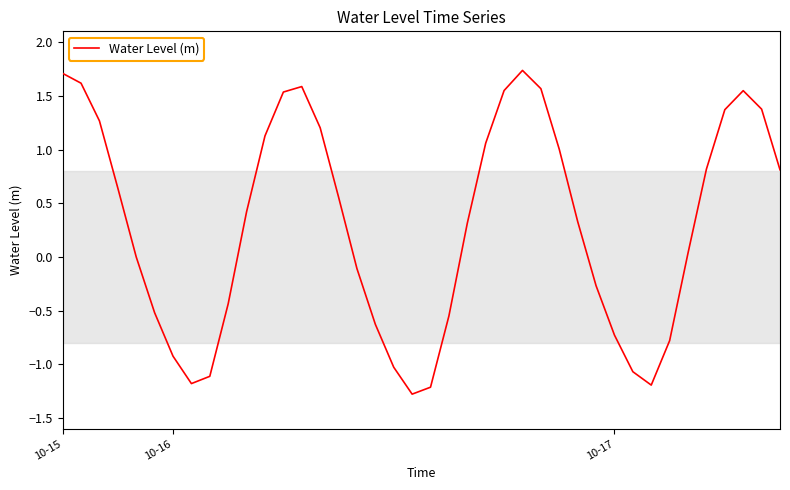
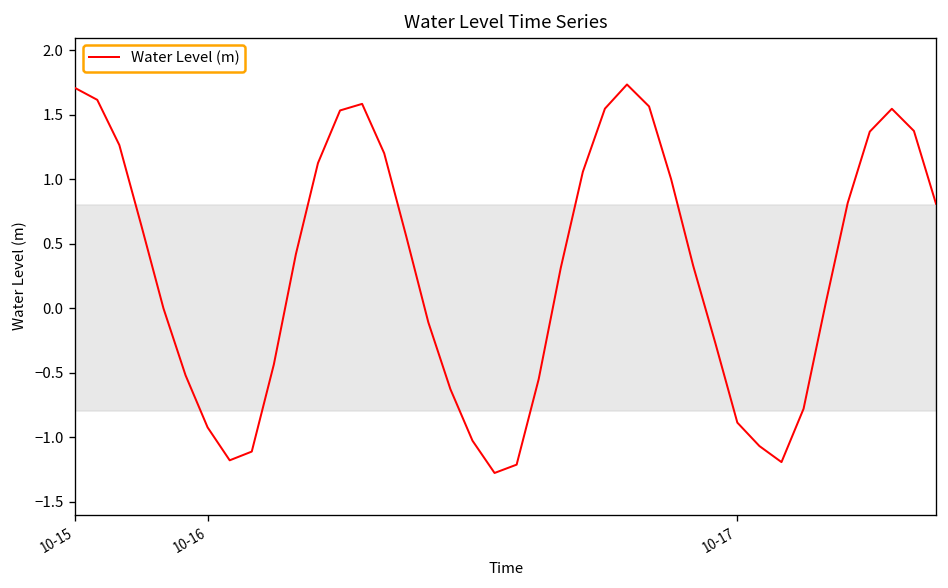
10-17: -0.73 -> -0.89
